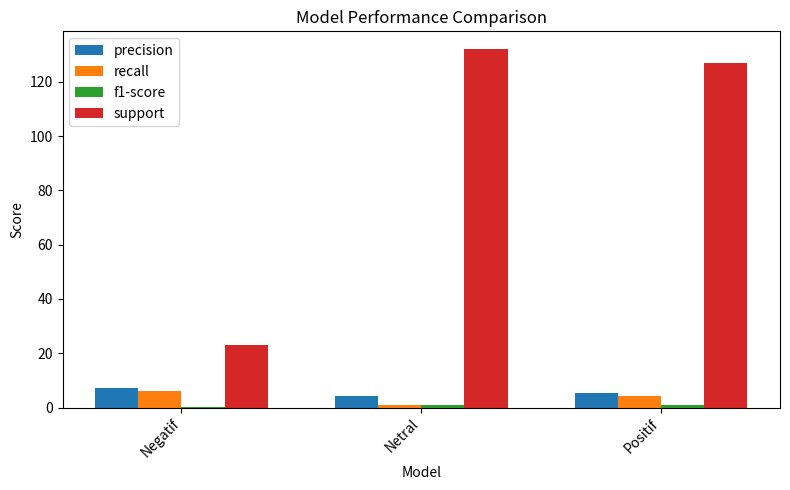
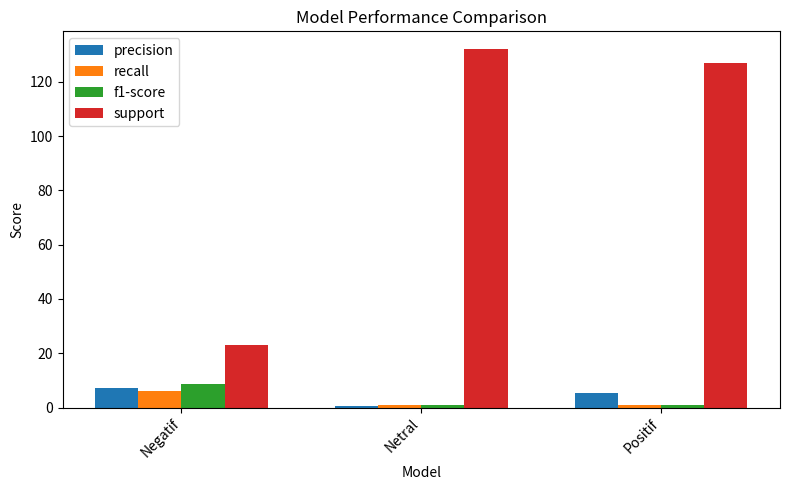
f1-score, Negatif: 0 -> 9
precision, Netral: 4 -> 1
recall, Positif: 4 -> 1
